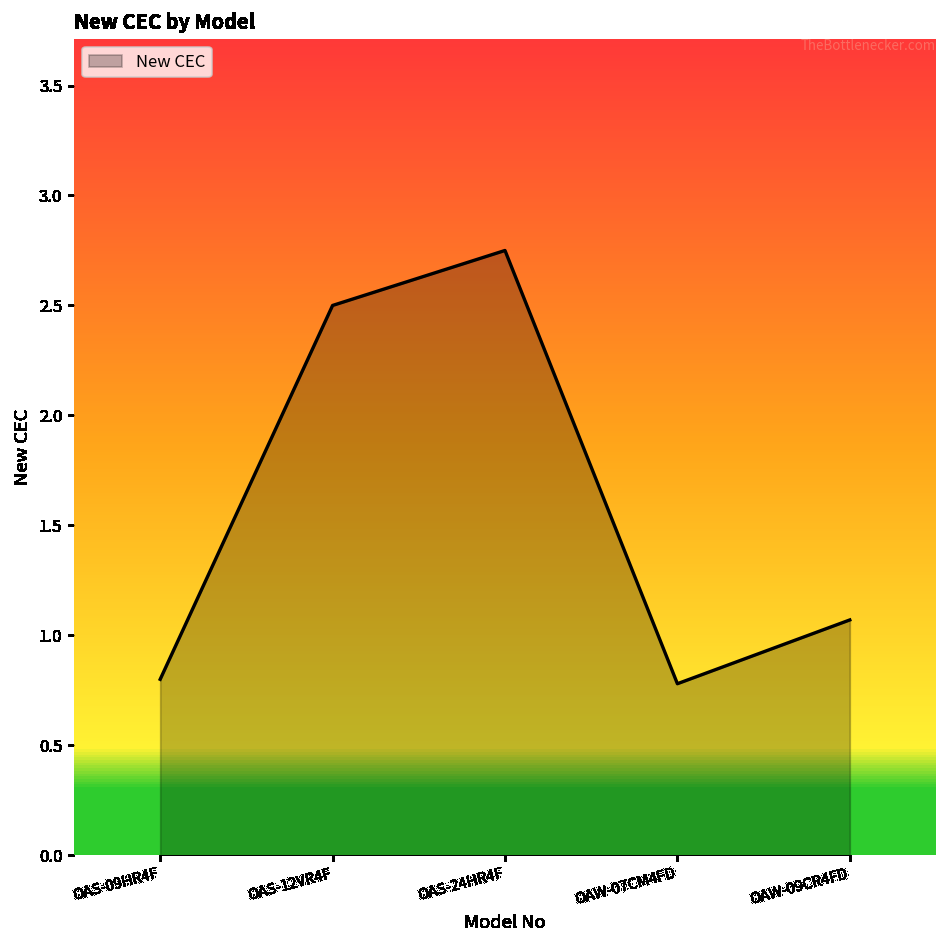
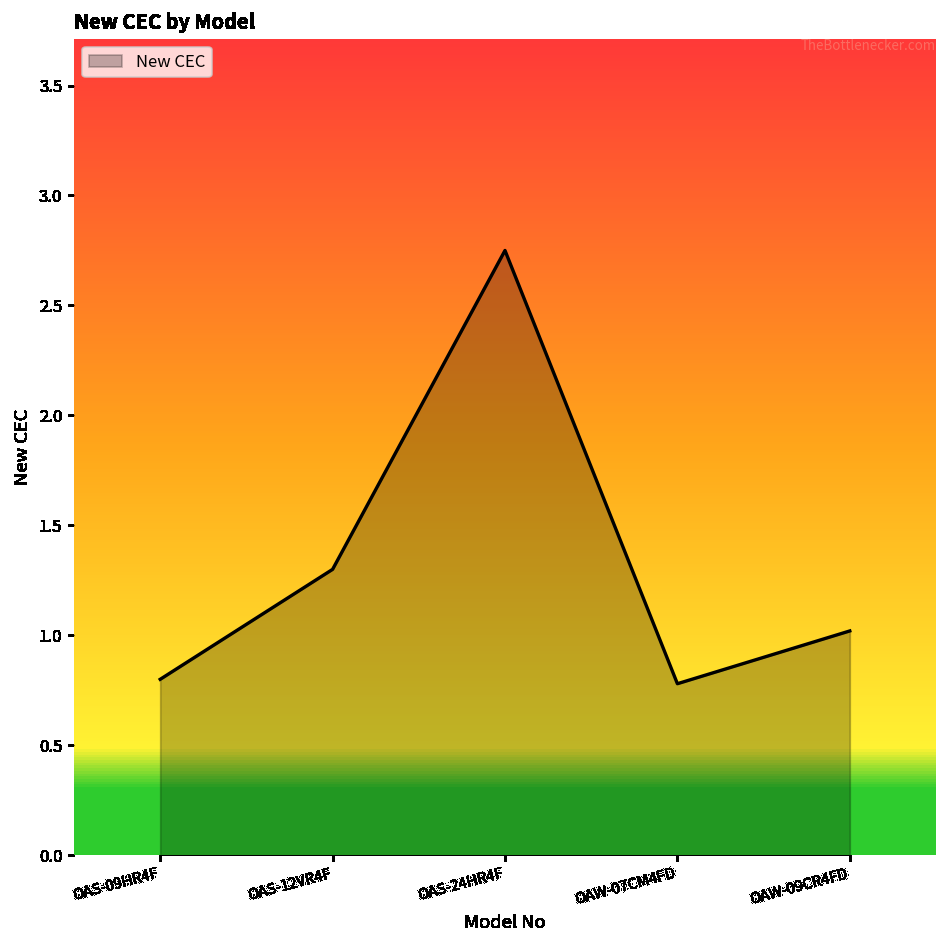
OAS-12VR4F: 2.5 -> 1.3
OAW-09CR4FD: 1.07 -> 1.02
